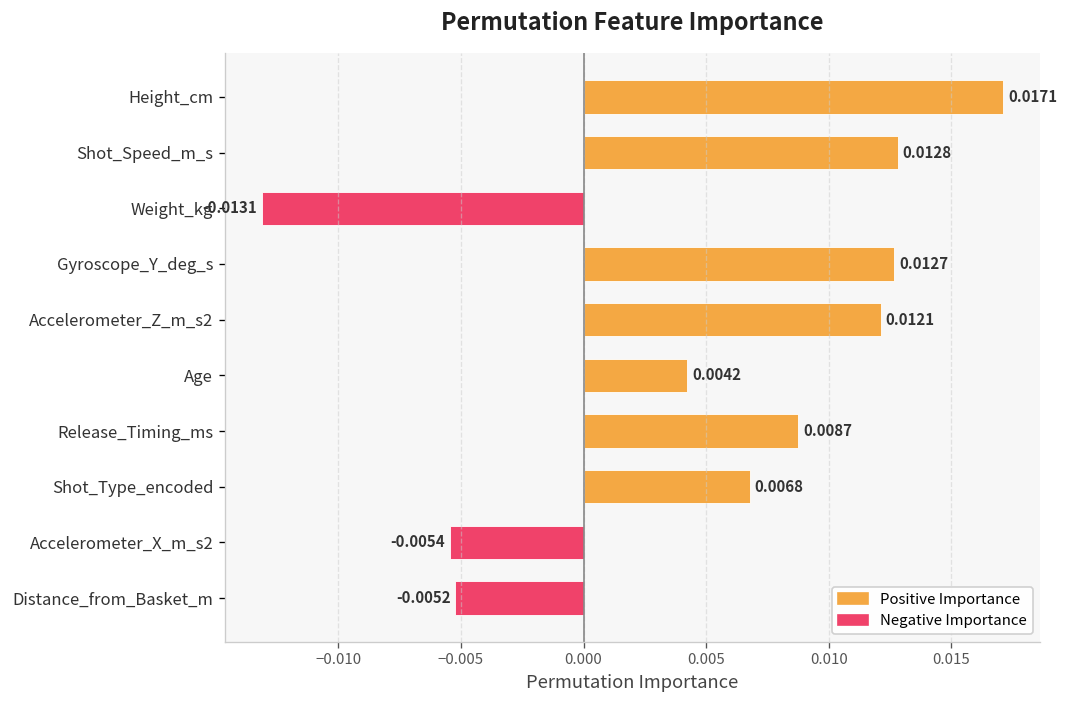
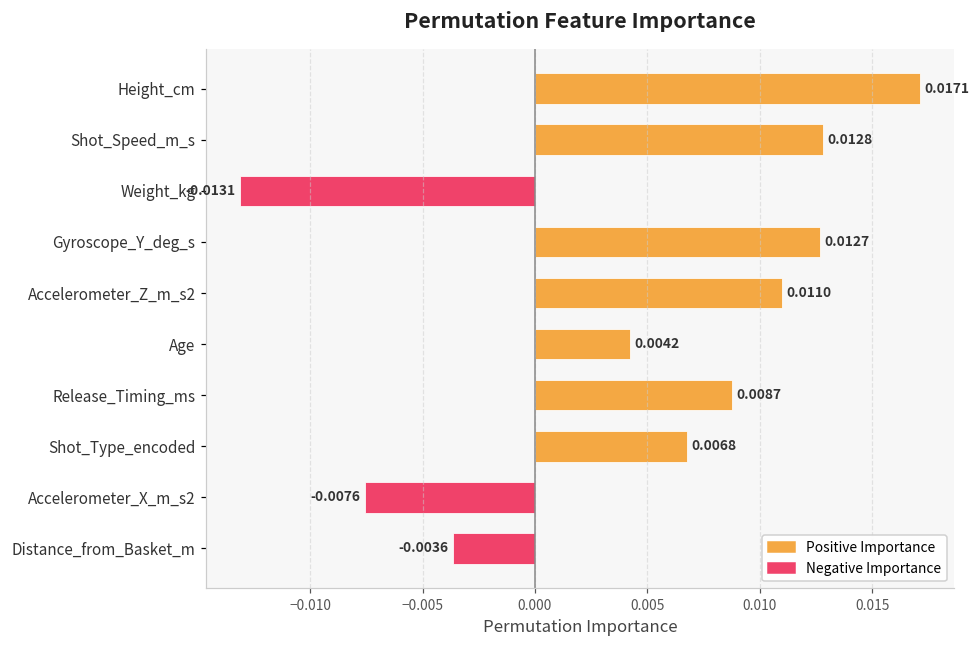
Accelerometer_Z_m_s2: 0.0121 -> 0.0110
Accelerometer_X_m_s2: -0.0054 -> -0.0076
Distance_from_Basket_m: -0.0052 -> -0.0036
